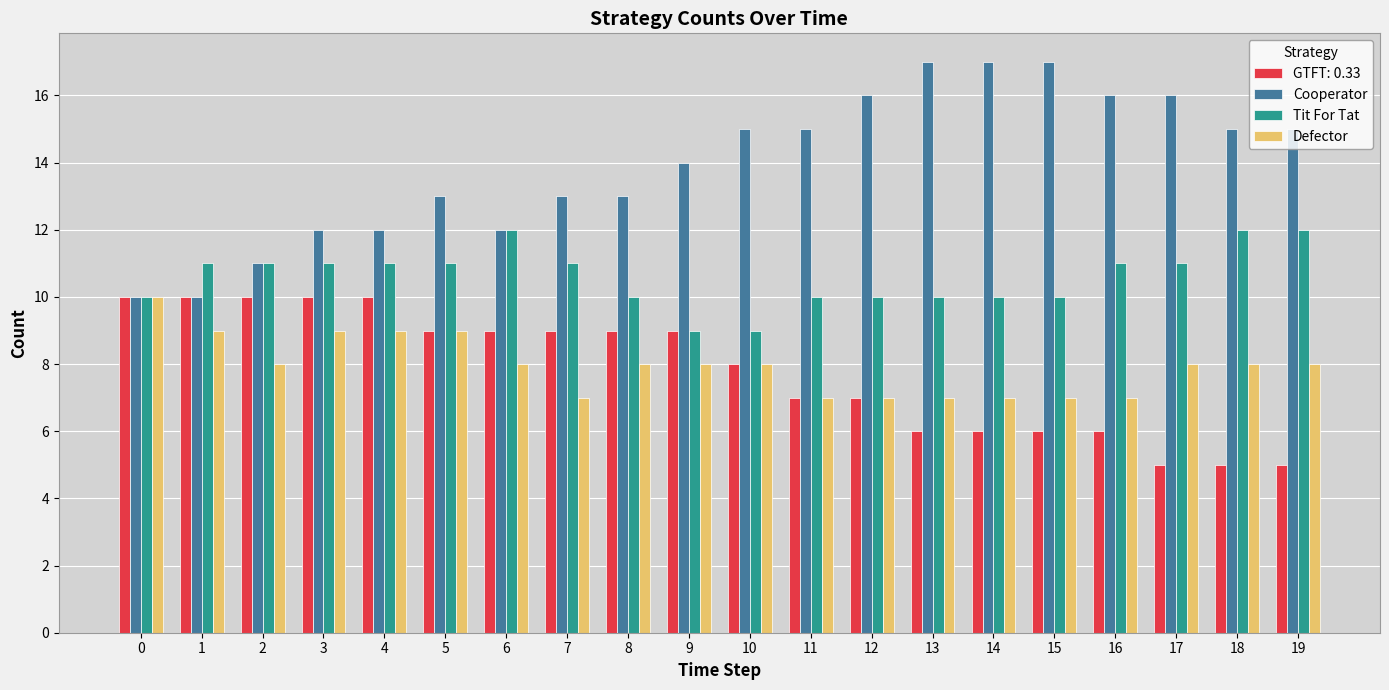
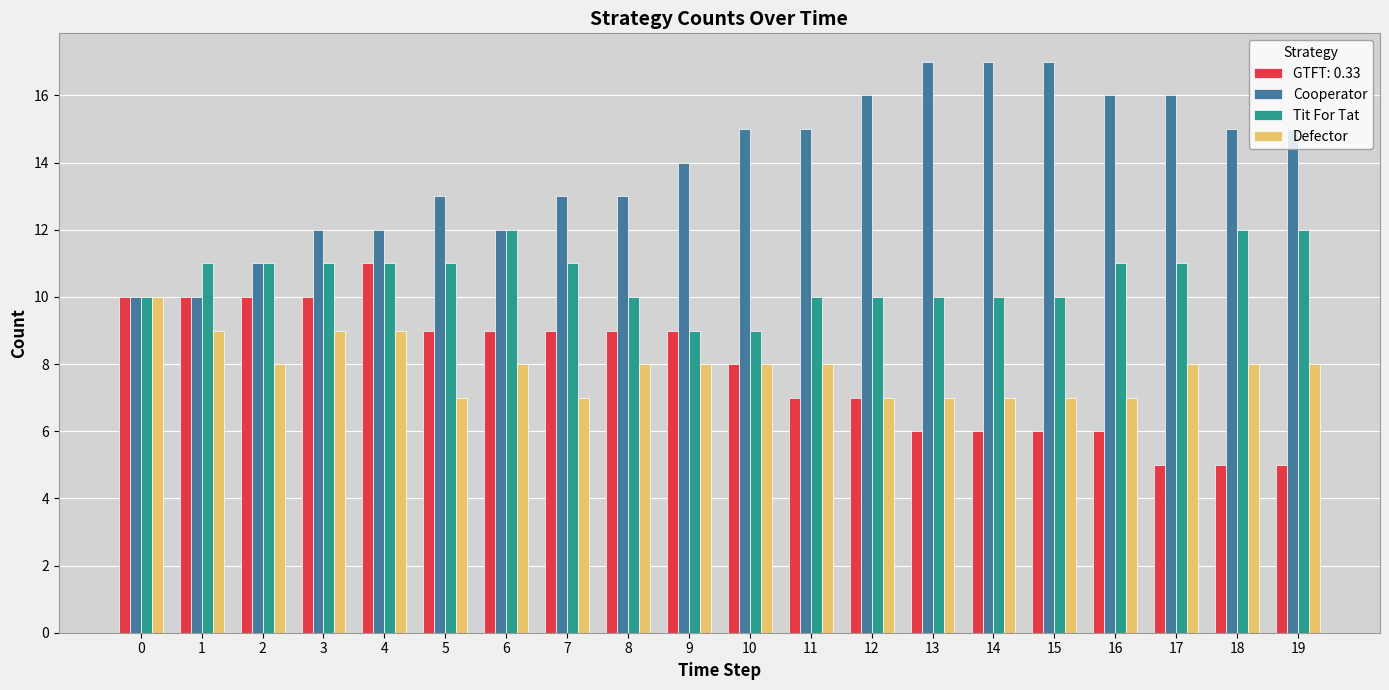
GTFT: 0.33, 4: 10 -> 11
Defector, 5: 9 -> 7
Defector, 11: 7 -> 8
